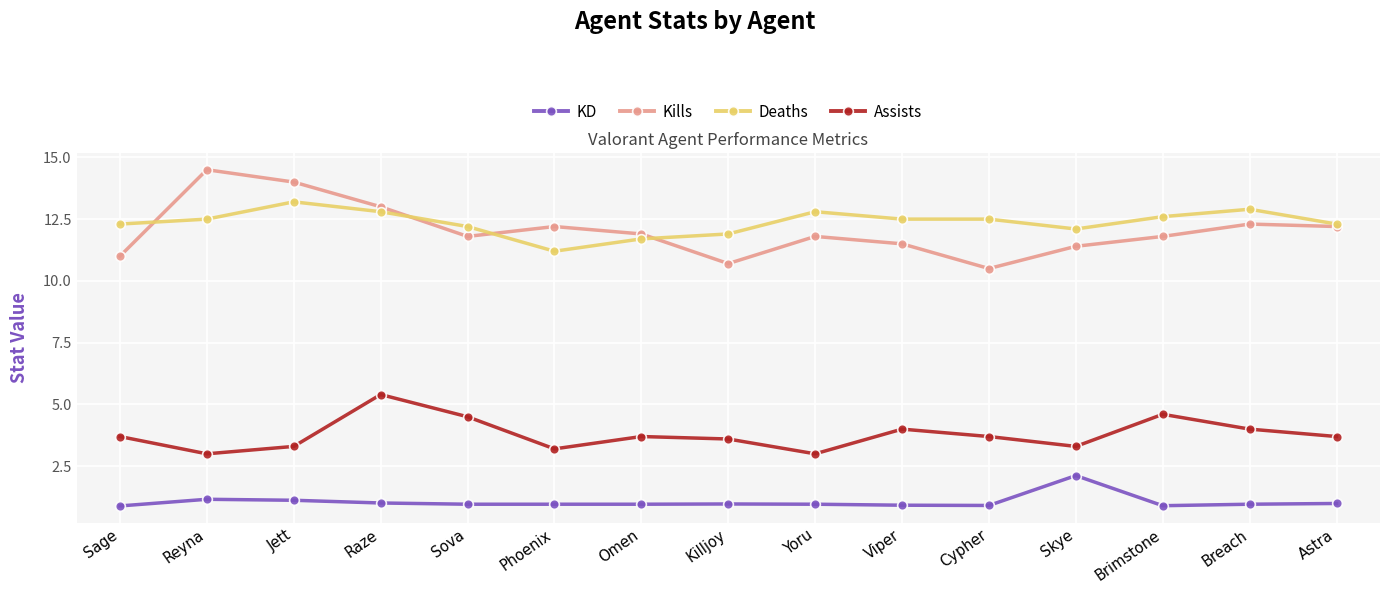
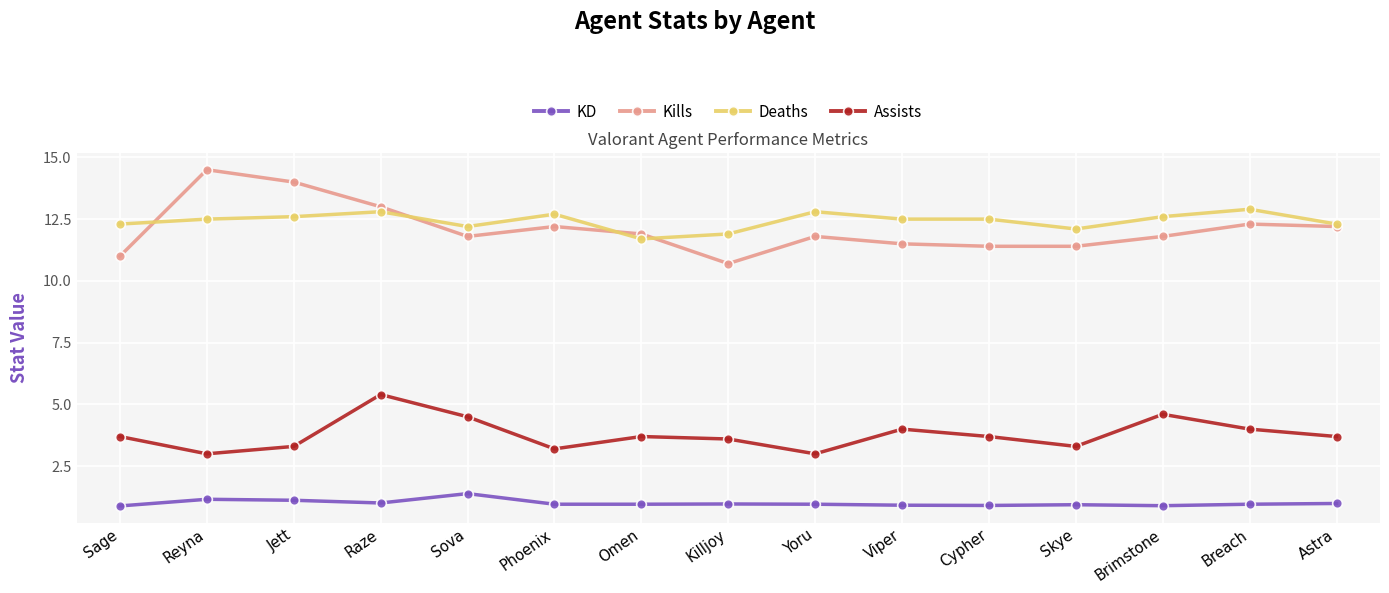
Deaths, Jett: 13.2 -> 12.6
KD, Sova: 1.0 -> 1.4
Deaths, Phoenix: 11.2 -> 12.7
Kills, Cypher: 10.5 -> 11.4
KD, Skye: 2.1 -> 0.9
